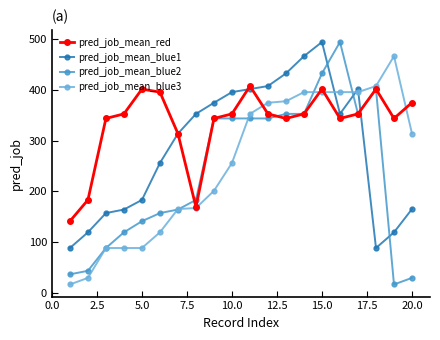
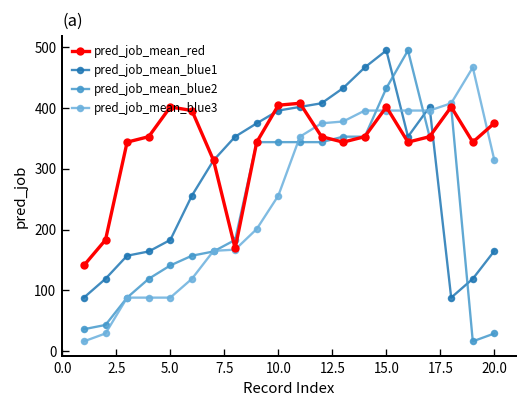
pred_job_mean_red, 10.0: 350 -> 400
